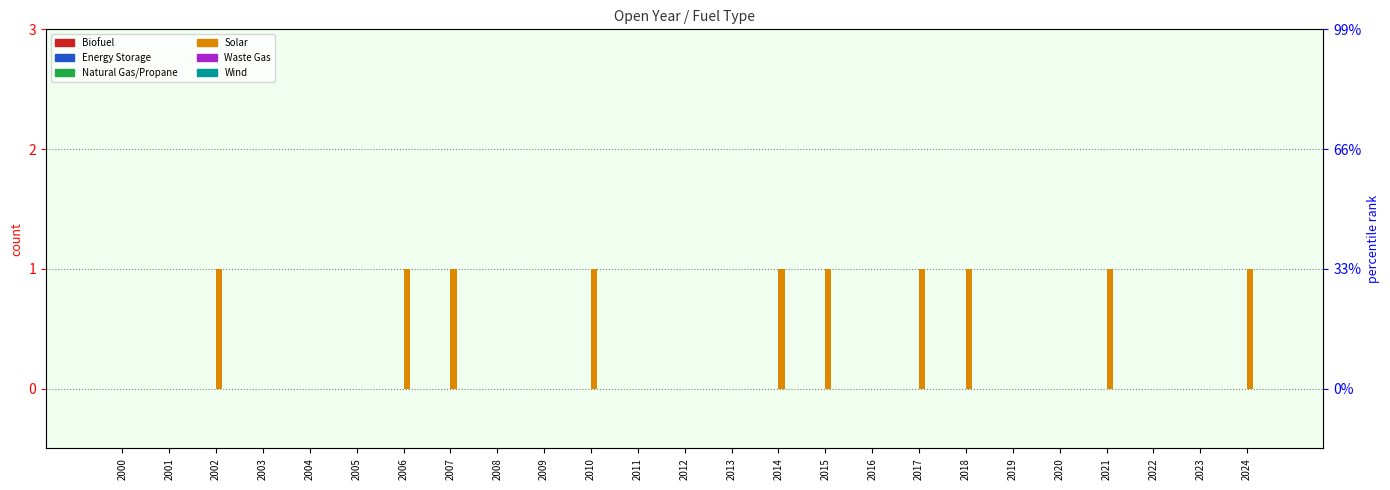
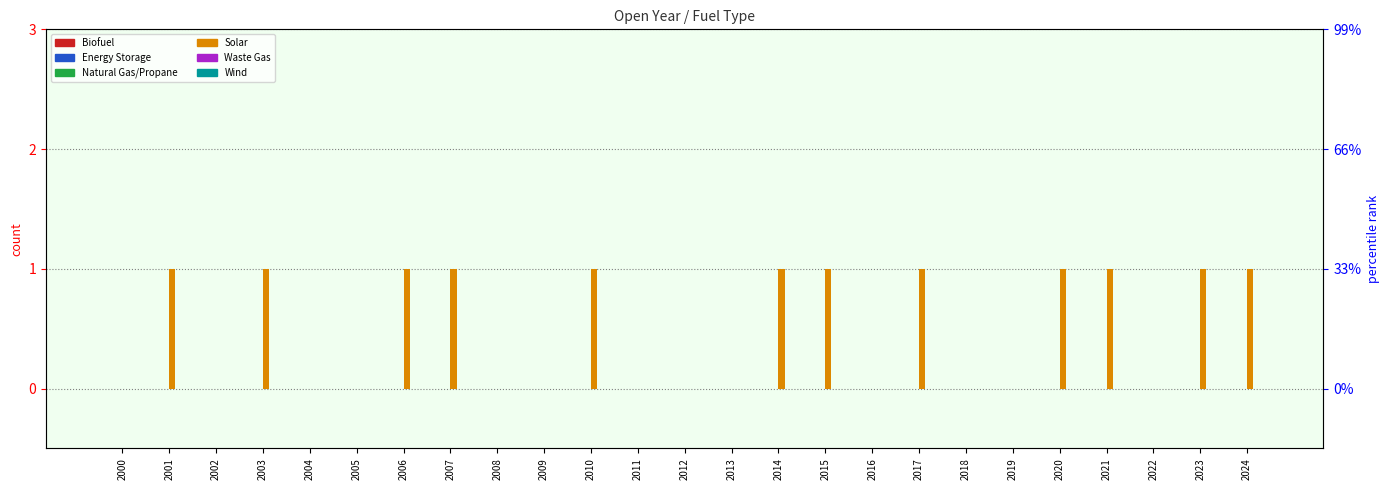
Solar, 2001: 0 -> 1
Solar, 2002: 1 -> 0
Solar, 2003: 0 -> 1
Solar, 2018: 1 -> 0
Solar, 2020: 0 -> 1
Solar, 2023: 0 -> 1
